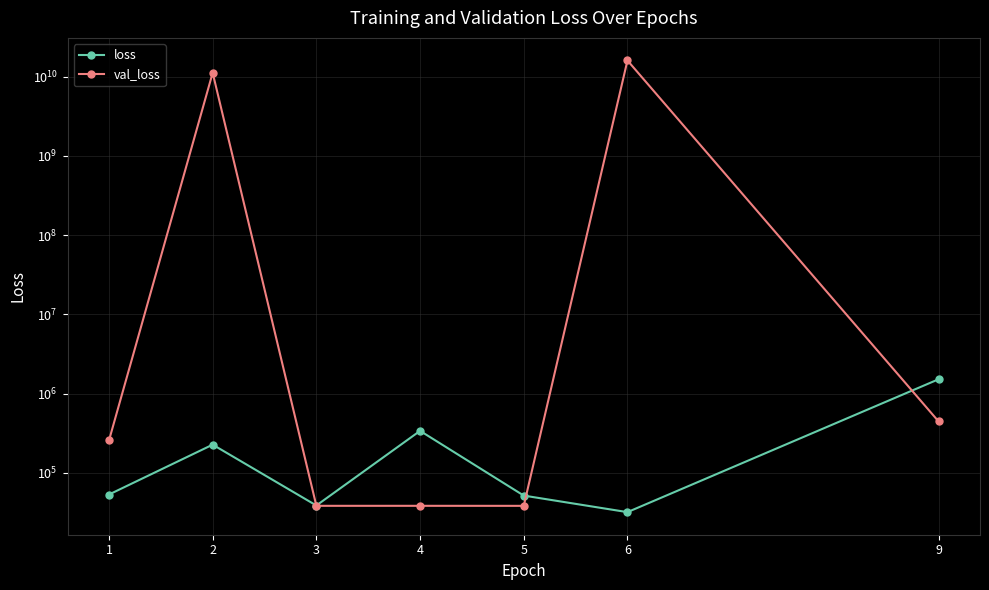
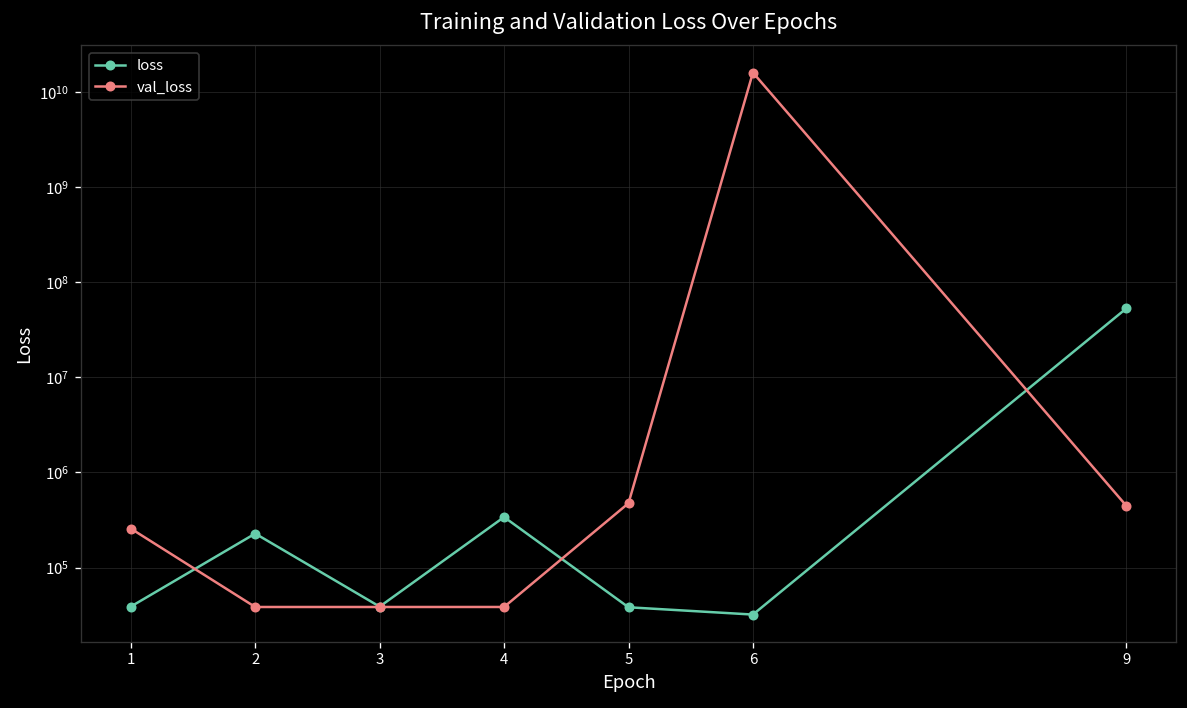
loss, 1: 50000 -> 40000
val_loss, 2: 11000000000 -> 40000
loss, 5: 50000 -> 40000
val_loss, 5: 40000 -> 500000
loss, 9: 1500000 -> 50000000
